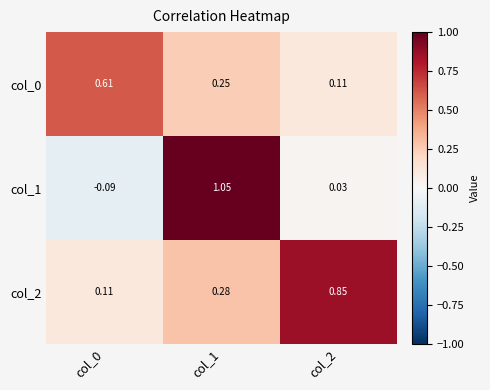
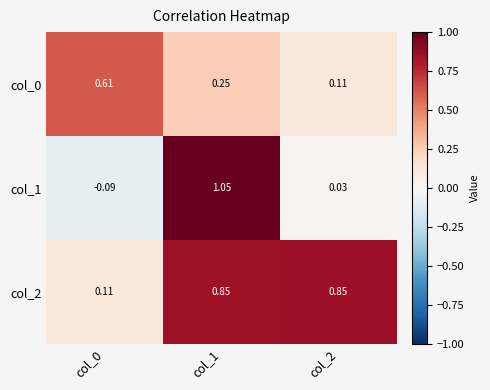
col_2, col_1: 0.28 -> 0.85
